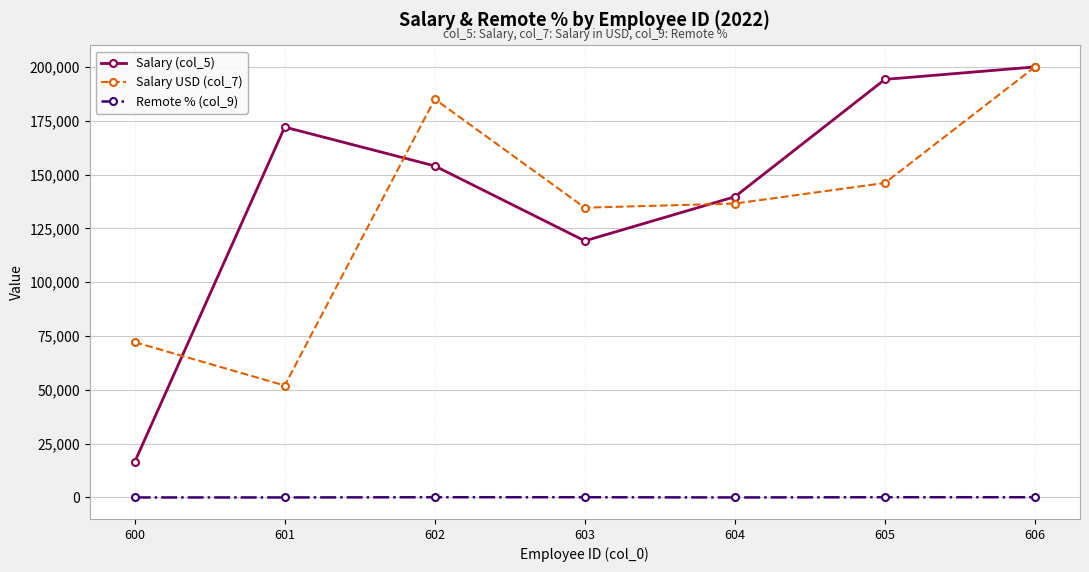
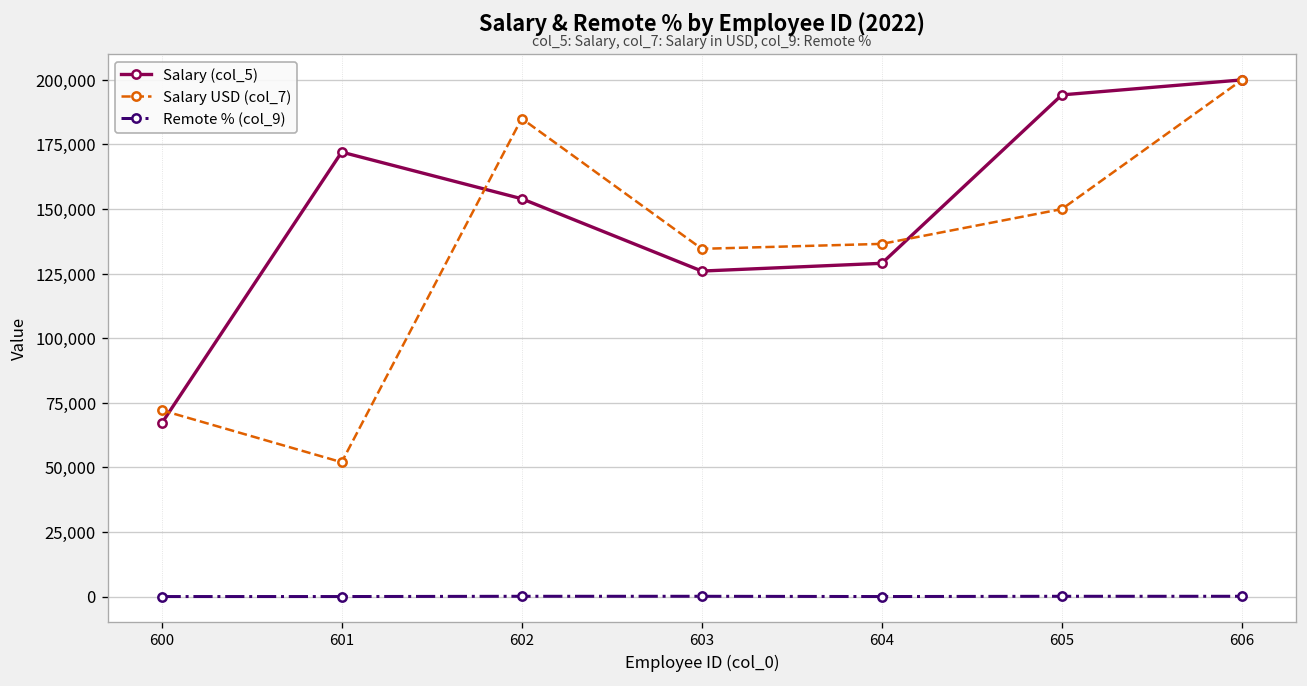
Salary (col_5), 600: 16,000 -> 67,000
Salary (col_5), 603: 119,000 -> 126,000
Salary (col_5), 604: 140,000 -> 129,000
Salary USD (col_7), 605: 146,000 -> 150,000
